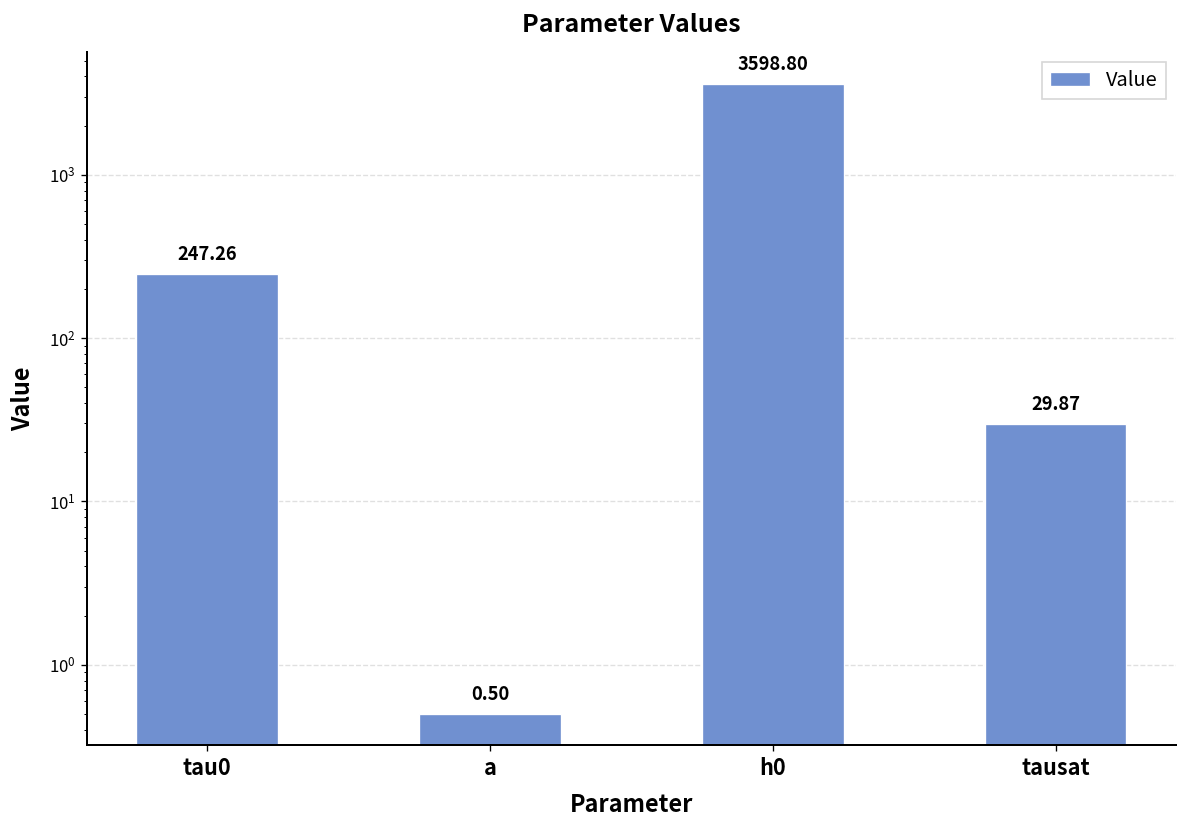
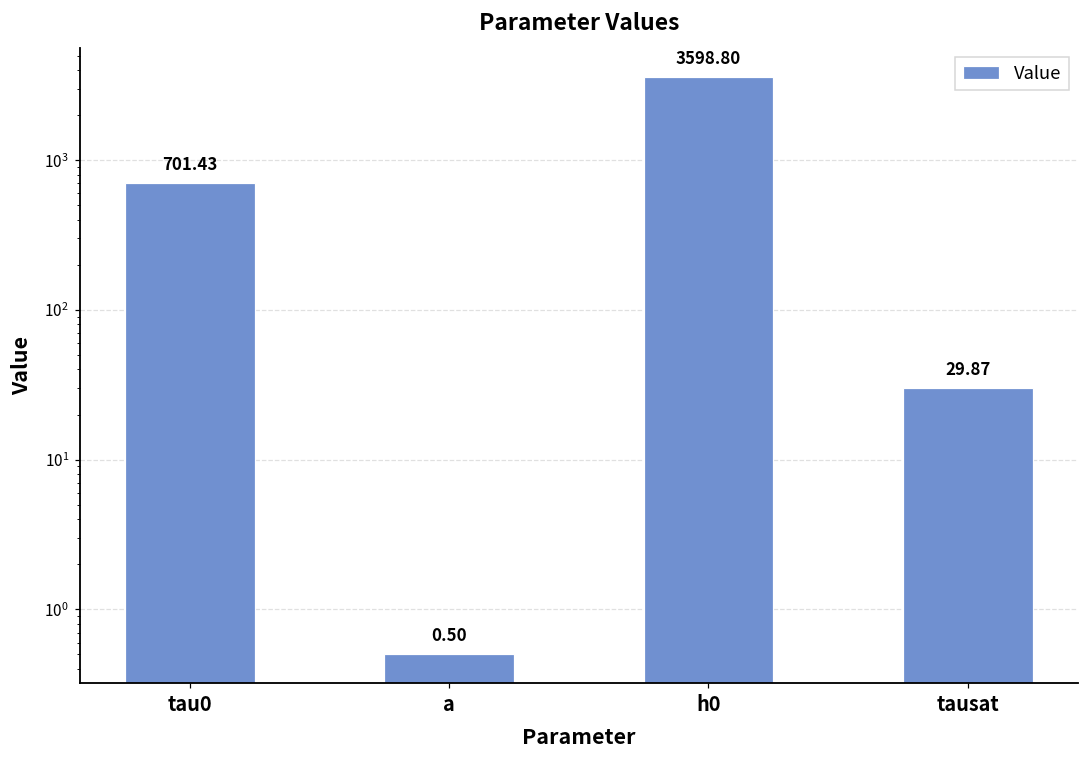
tau0: 247.26 -> 701.43
